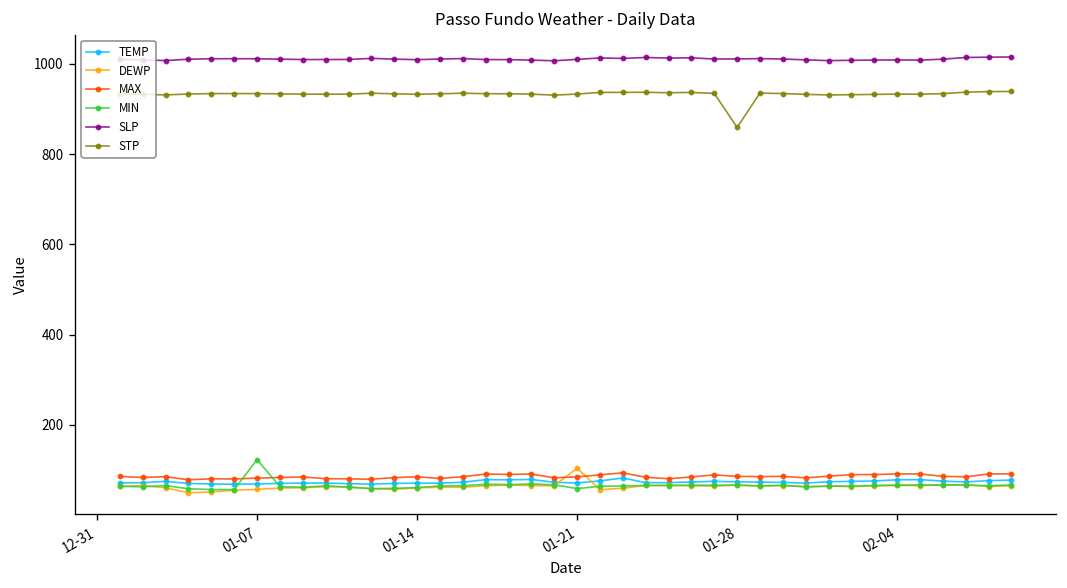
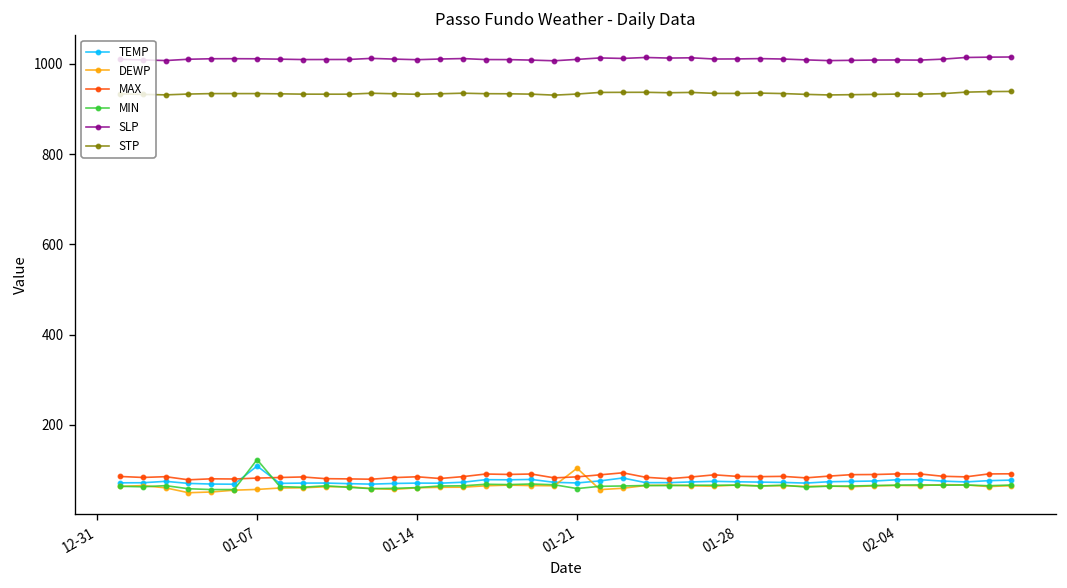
TEMP, 01-07: 70 -> 110
STP, 01-28: 860 -> 930
